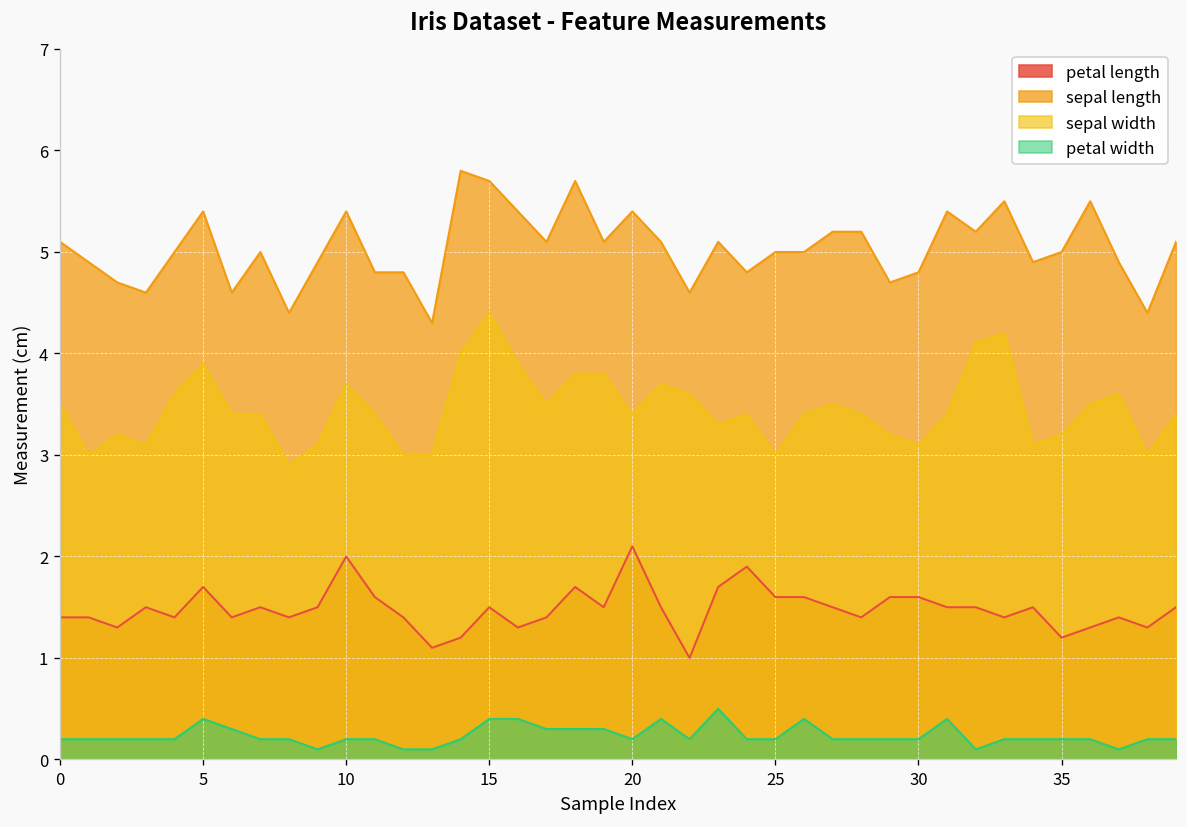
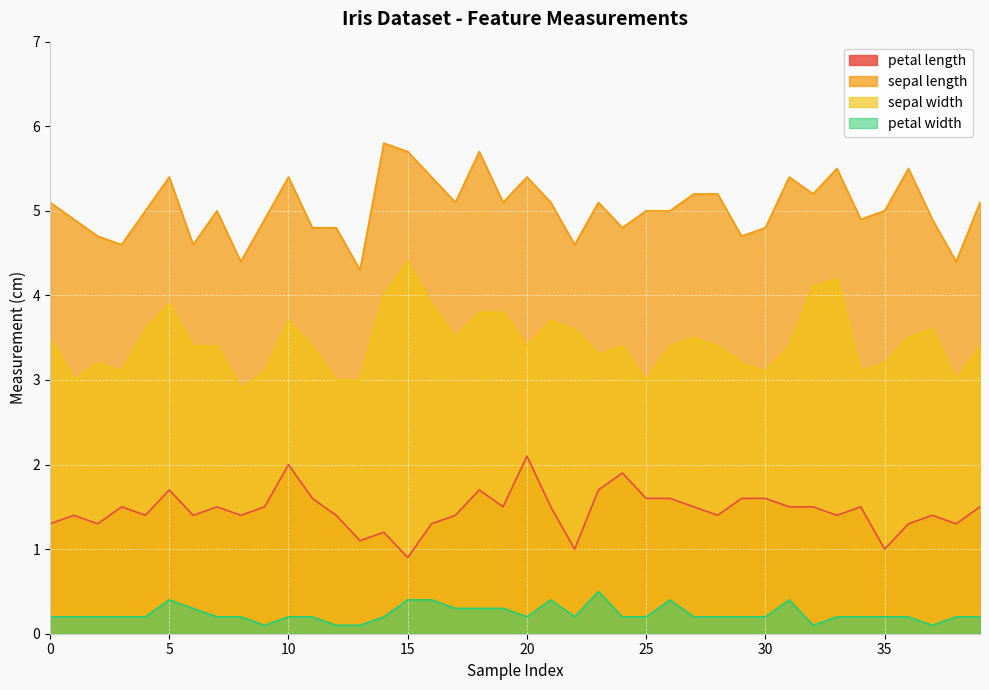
petal length, 0: 1.4 -> 1.3
petal length, 15: 1.5 -> 0.9
petal length, 35: 1.2 -> 1.0
